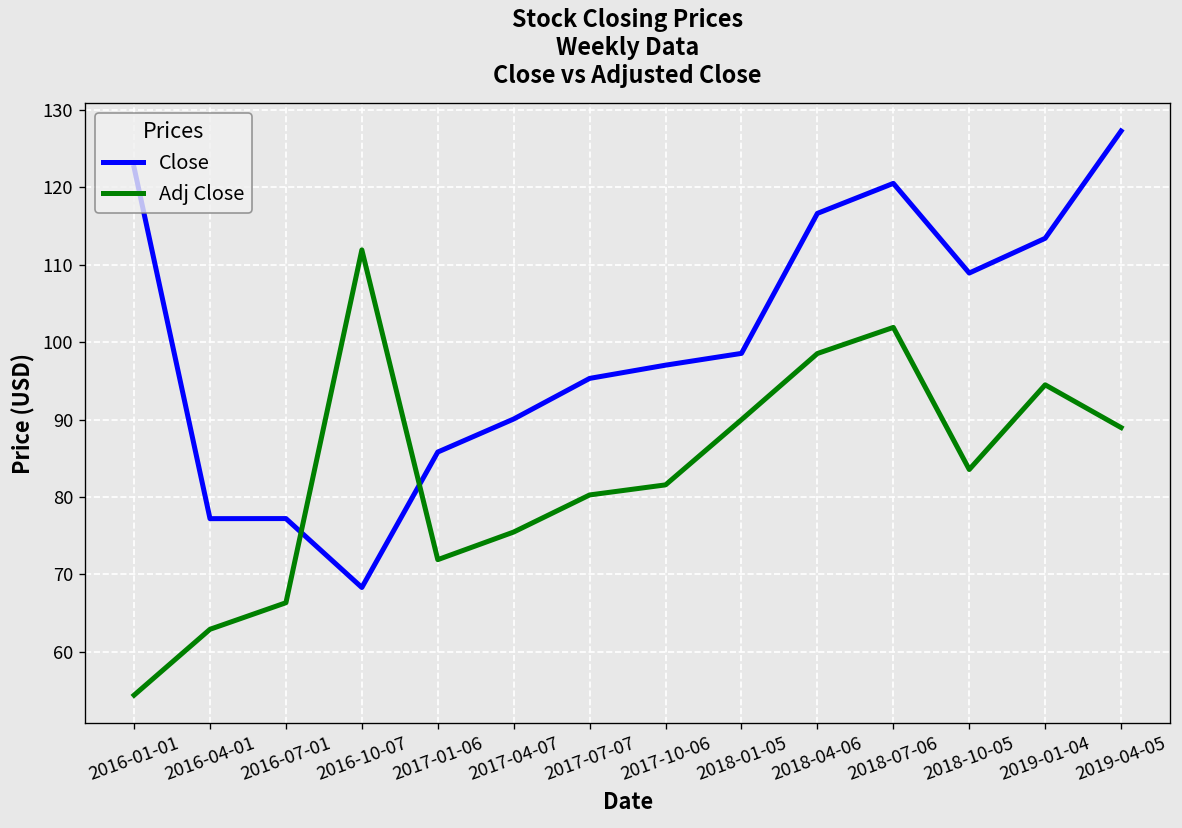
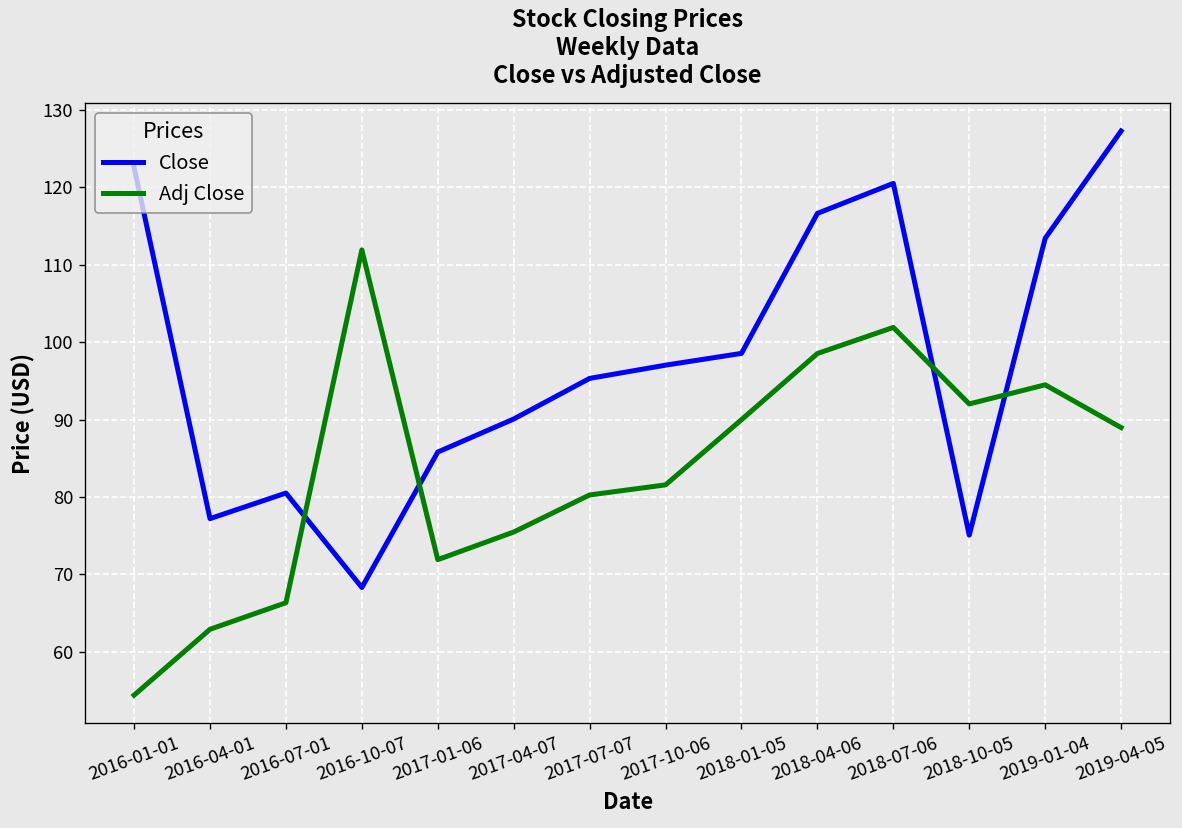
Close, 2016-07-01: 77 -> 81
Close, 2018-10-05: 109 -> 75
Adj Close, 2018-10-05: 84 -> 92
